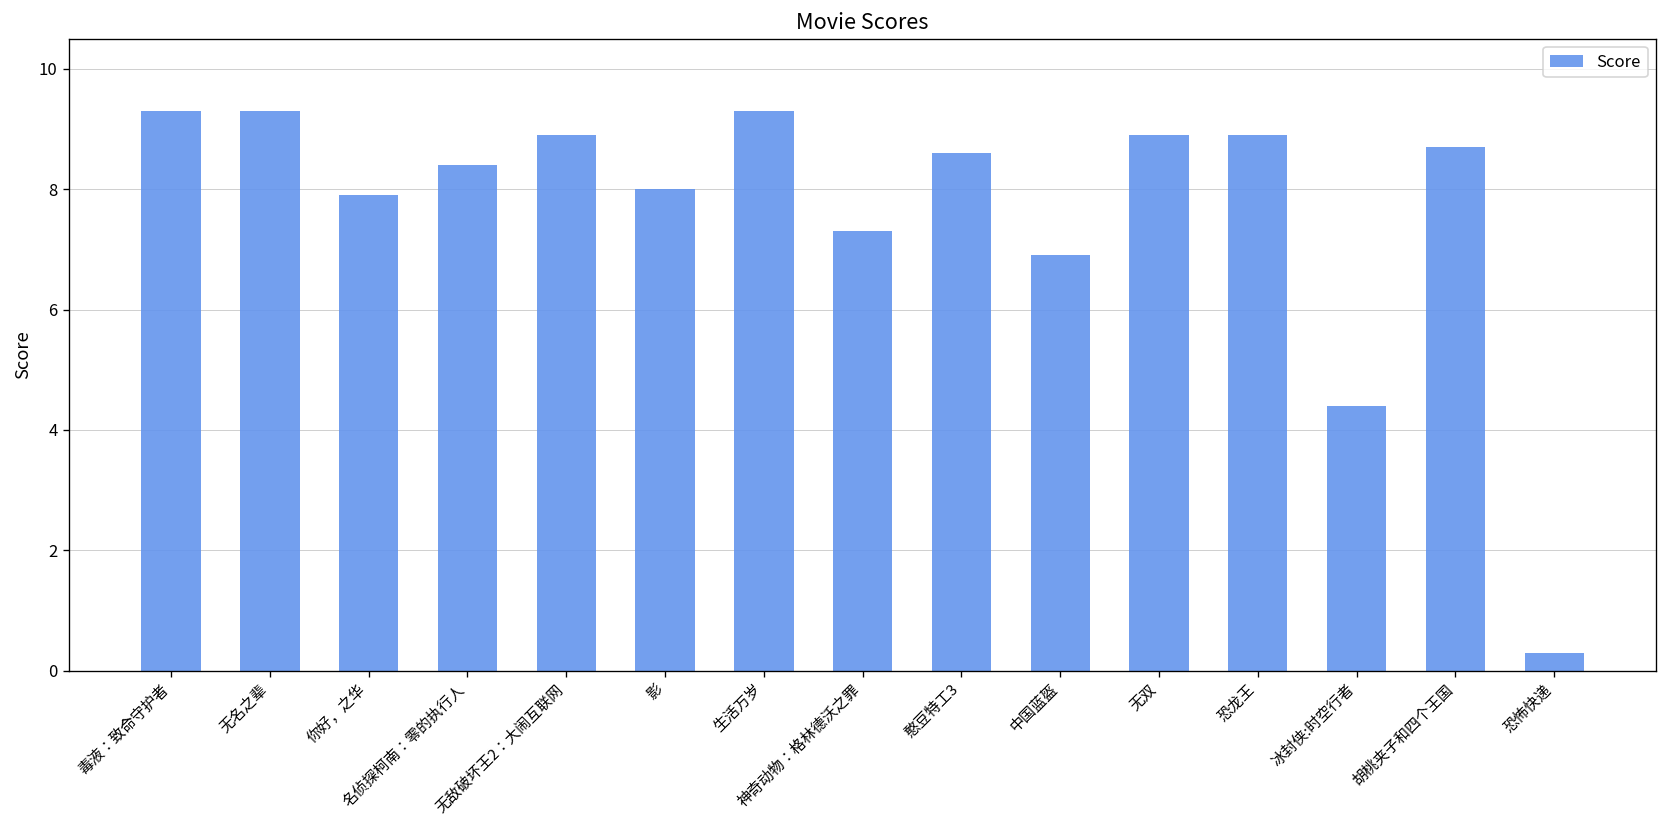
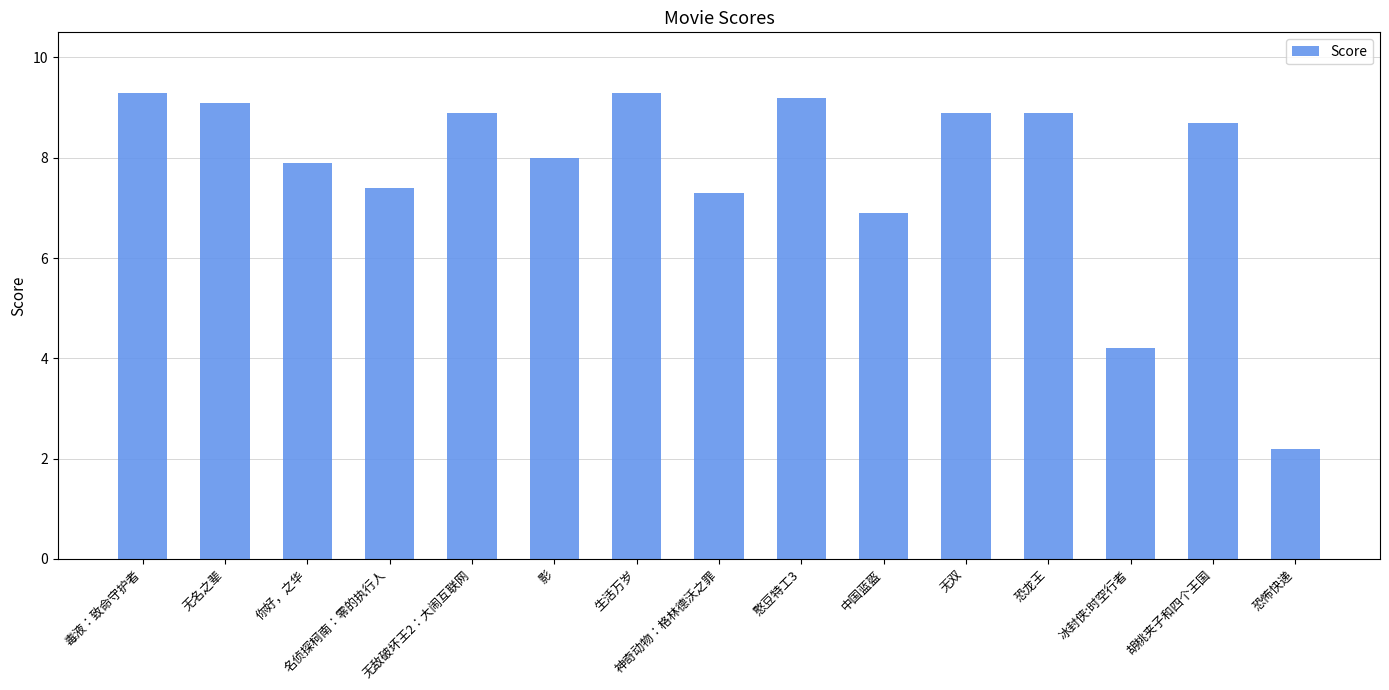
无名之辈: 9.3 -> 9.1
名侦探柯南：零的执行人: 8.4 -> 7.4
憨豆特工3: 8.6 -> 9.2
冰封侠:时空行者: 4.4 -> 4.2
恐怖快递: 0.3 -> 2.2
